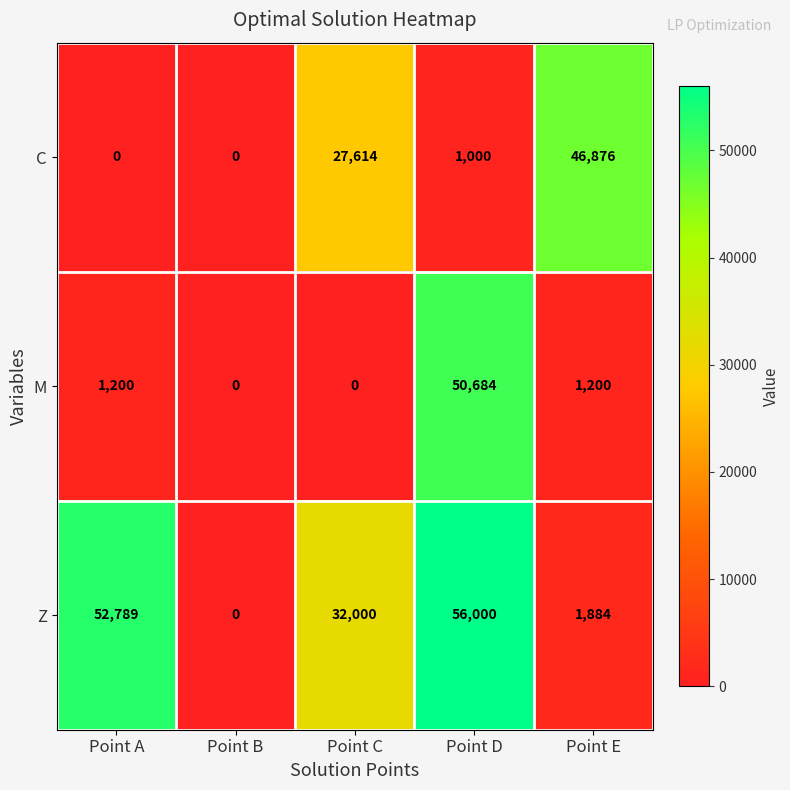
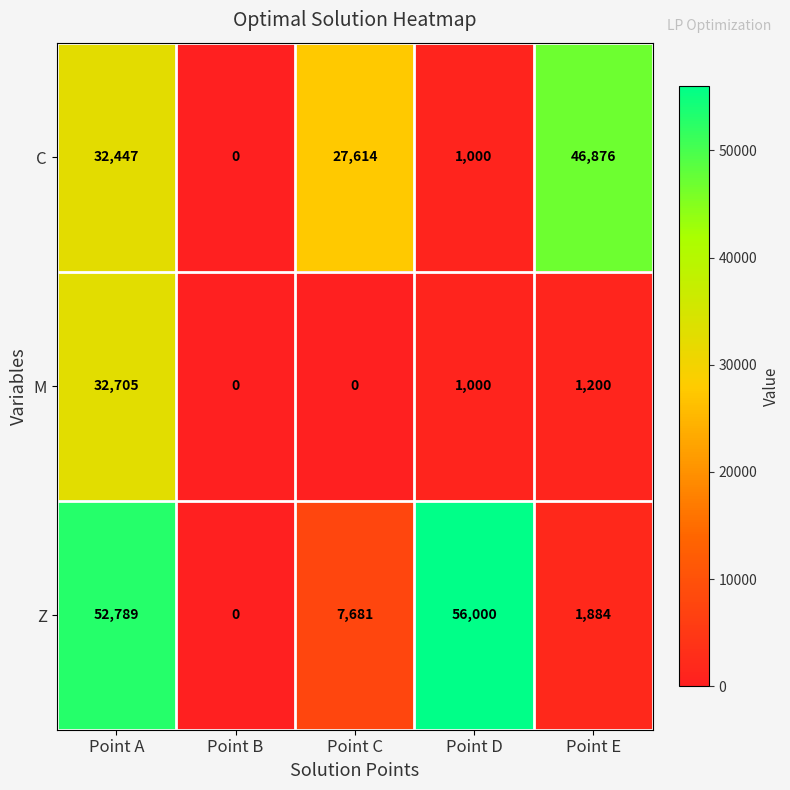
C, Point A: 0 -> 32,447
M, Point A: 1,200 -> 32,705
M, Point D: 50,684 -> 1,000
Z, Point C: 32,000 -> 7,681
